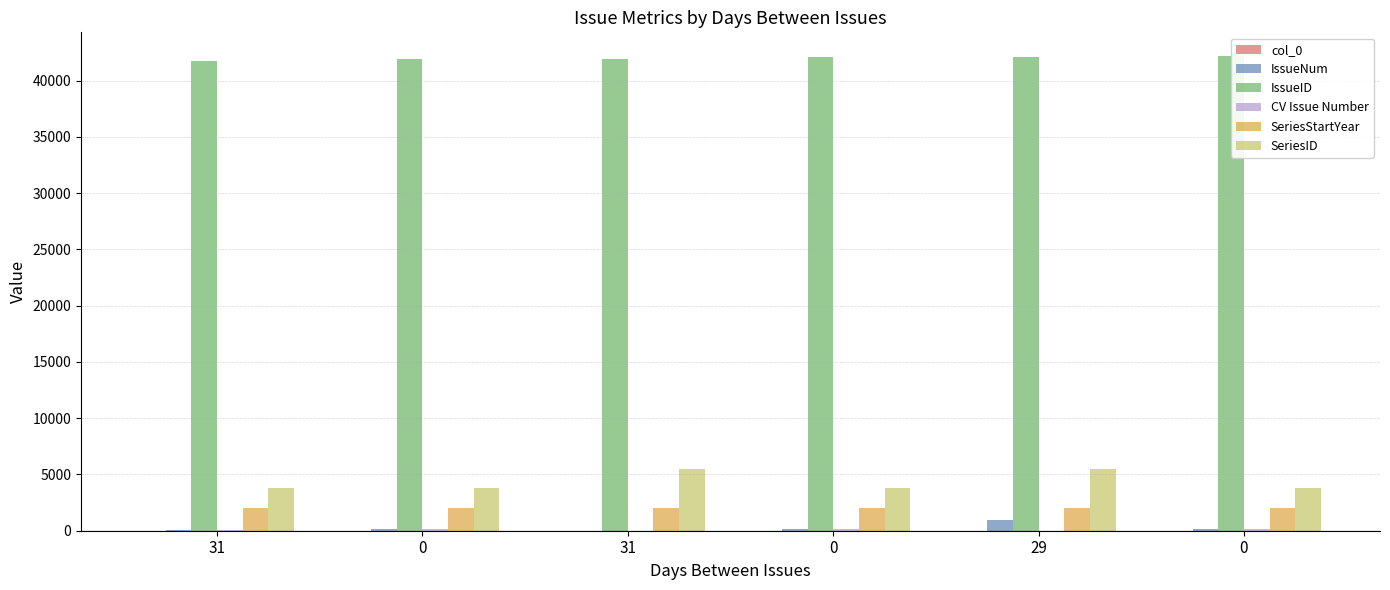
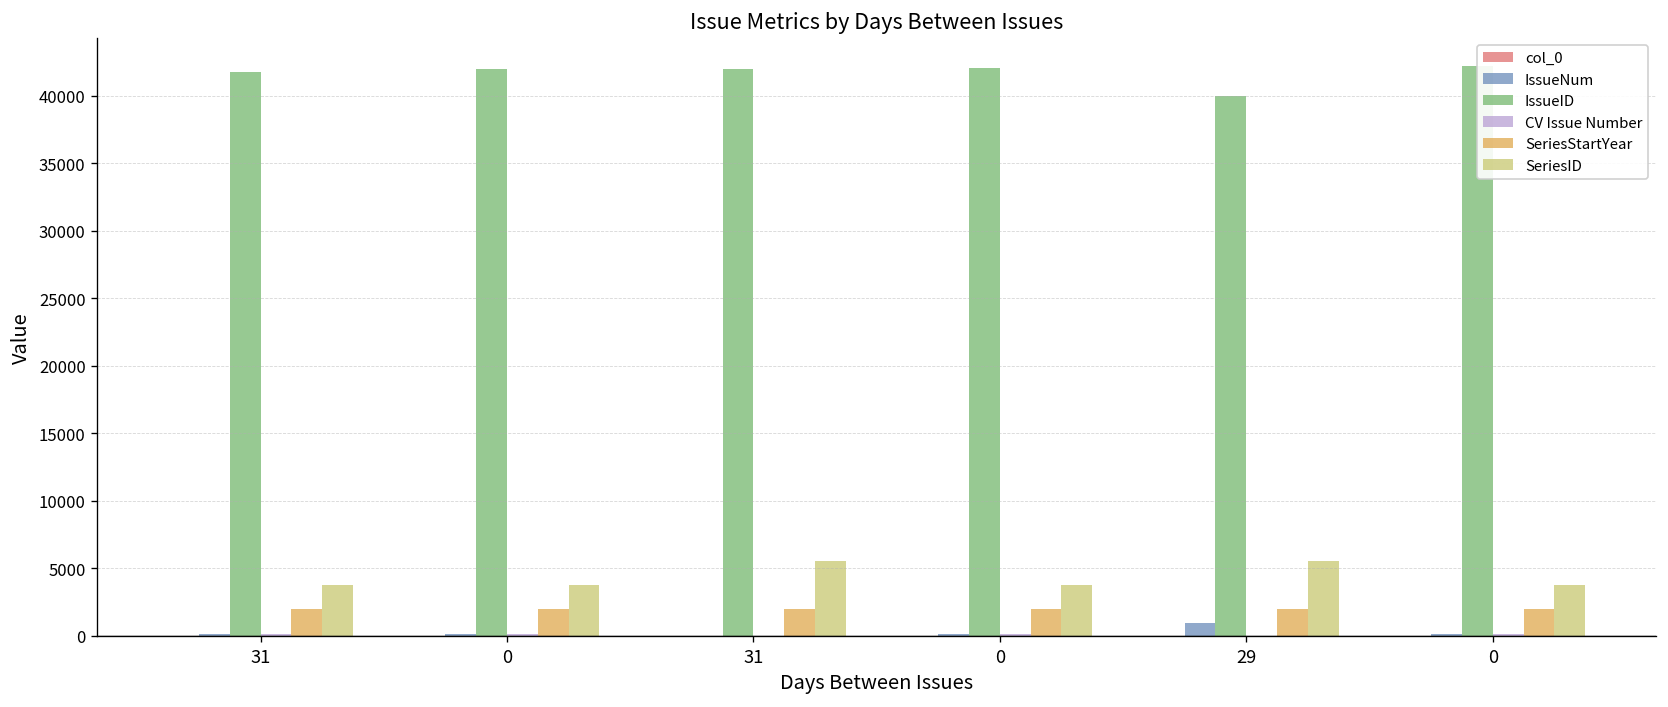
IssueID, 29: 42100 -> 40000
